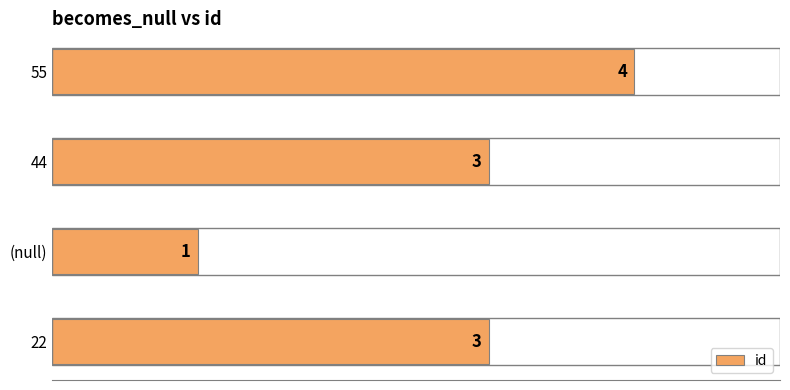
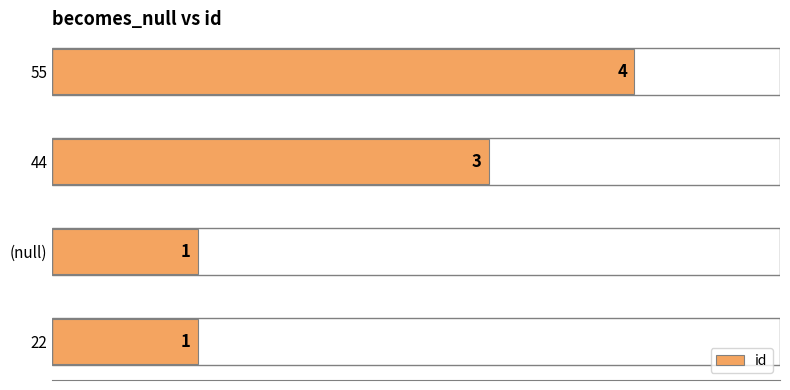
22: 3 -> 1
